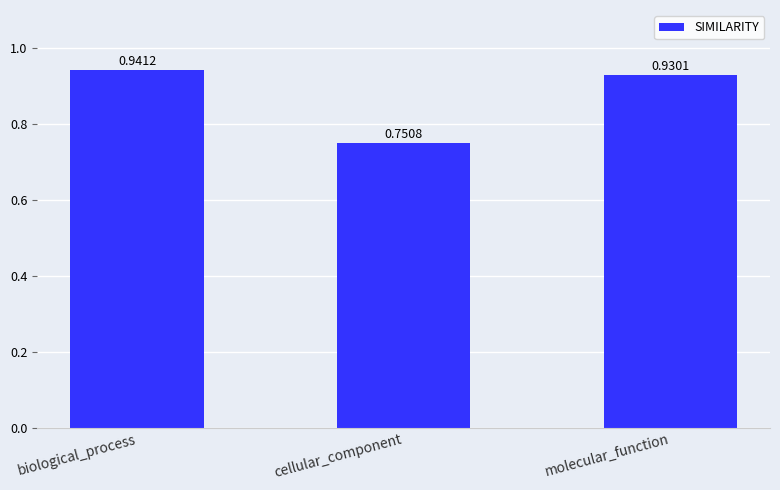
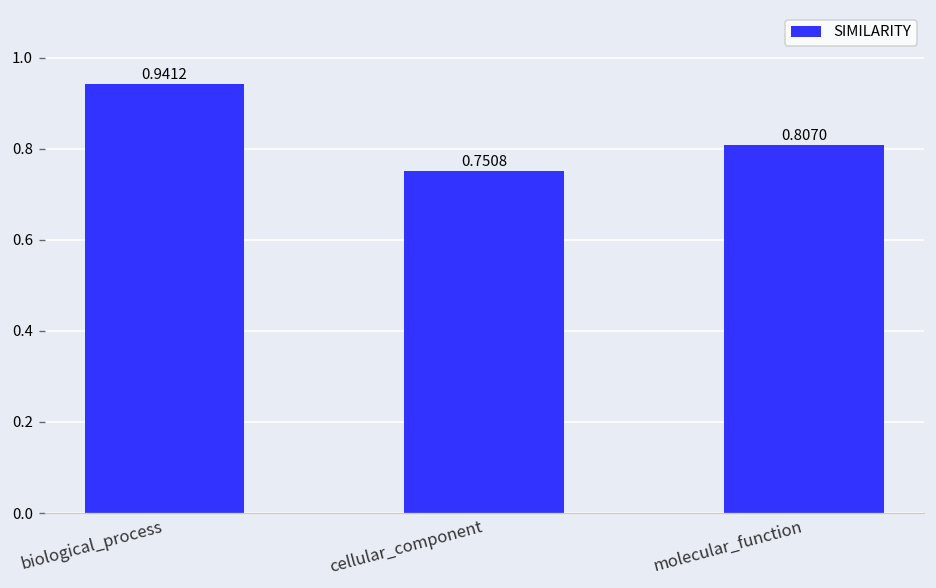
molecular_function: 0.9301 -> 0.8070
